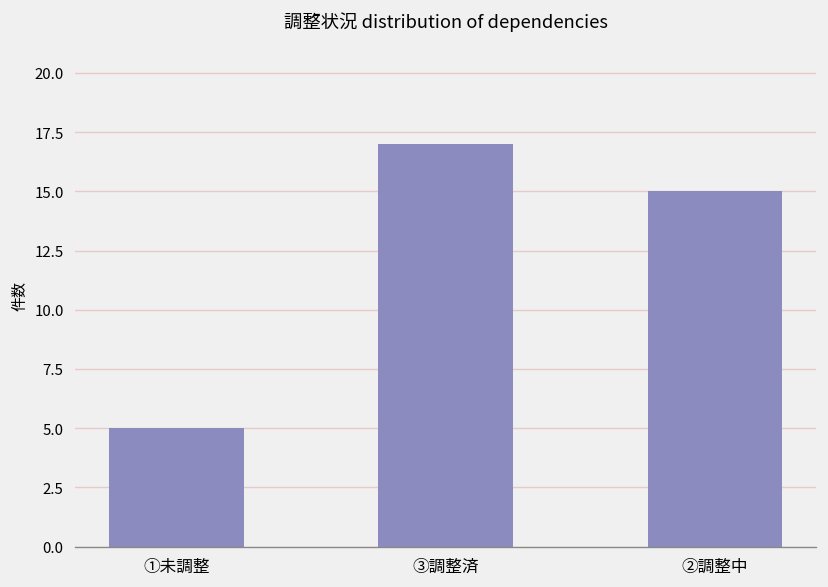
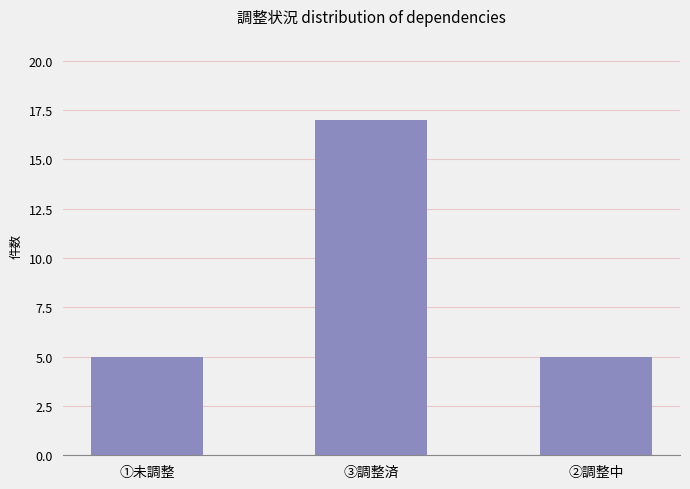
②調整中: 15 -> 5
